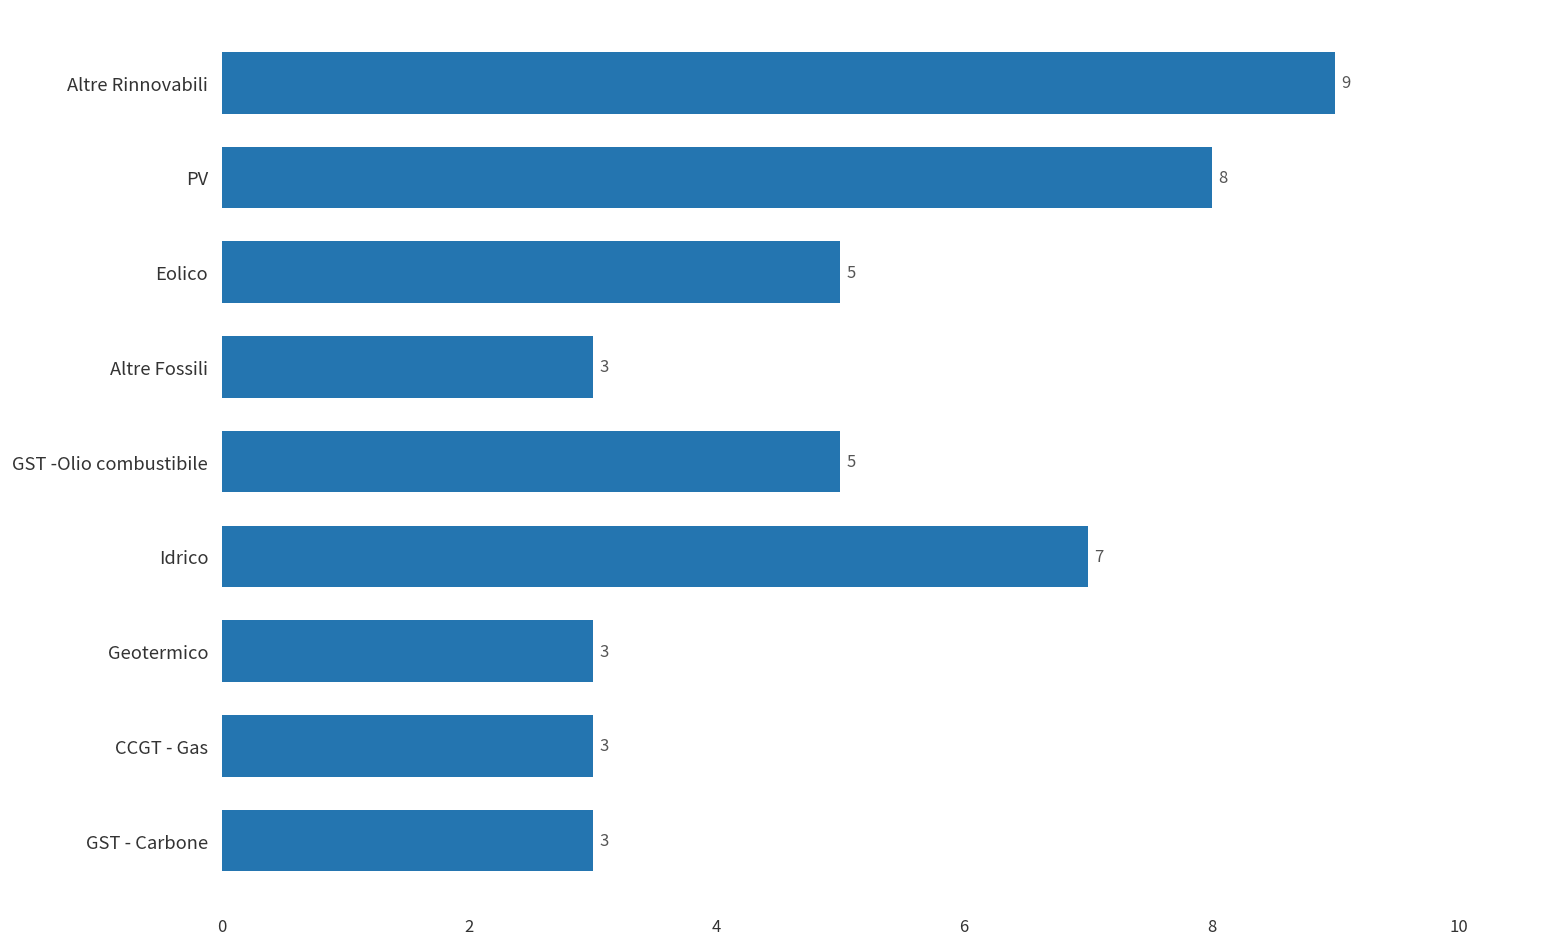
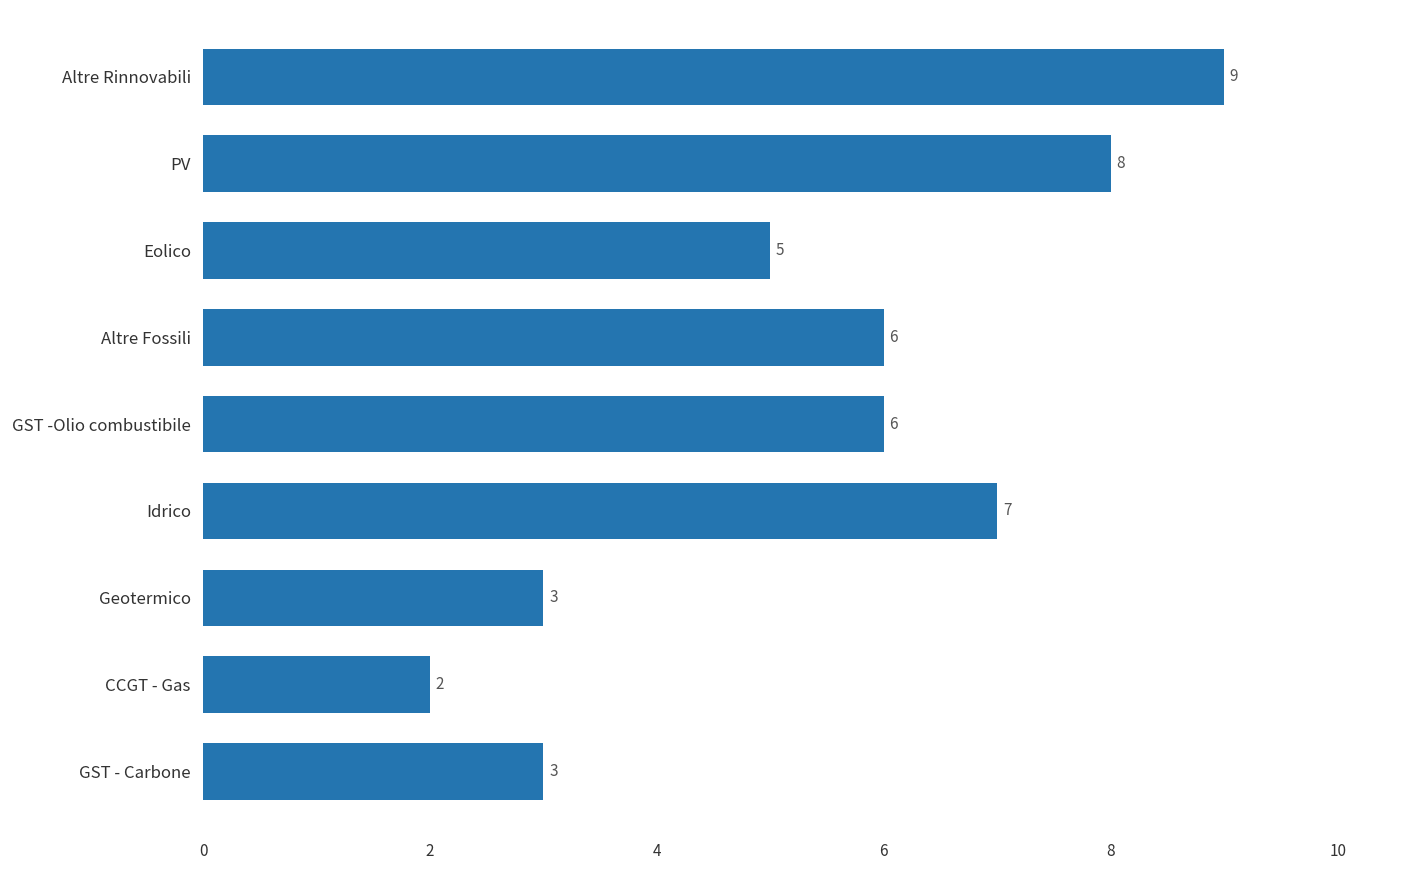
Altre Fossili: 3 -> 6
GST -Olio combustibile: 5 -> 6
CCGT - Gas: 3 -> 2
